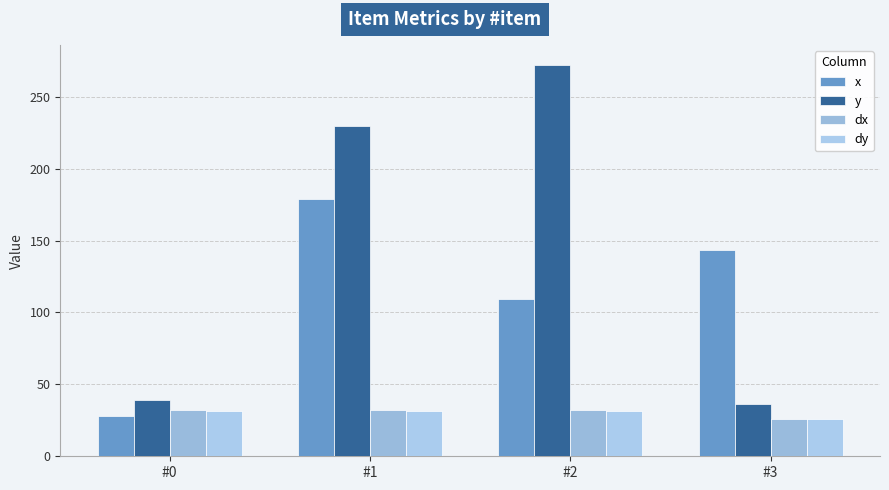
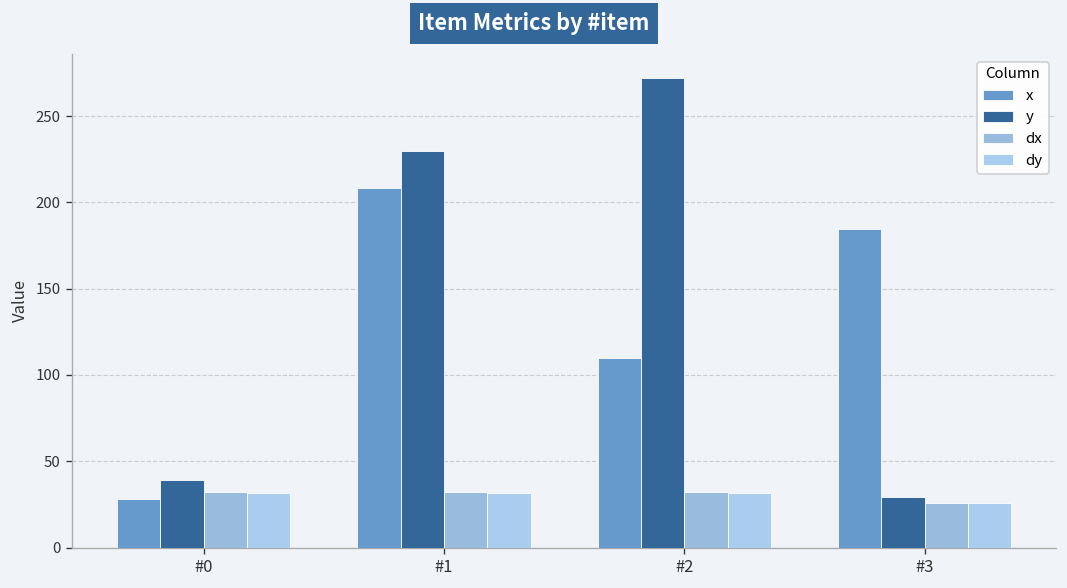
x, #1: 179 -> 208
x, #3: 143 -> 184
y, #3: 36 -> 29
